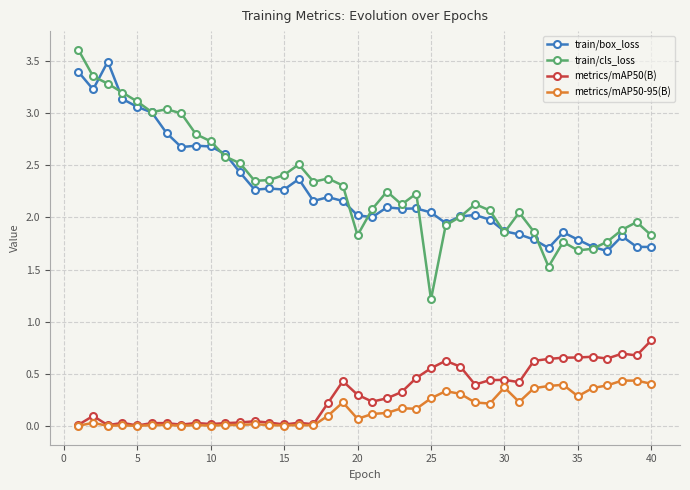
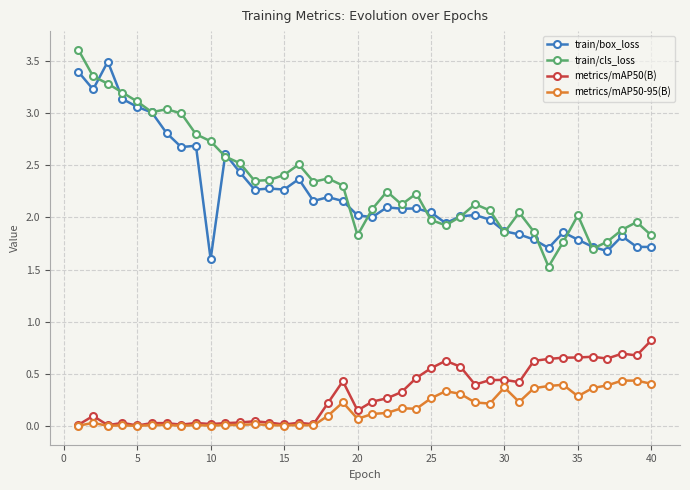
train/box_loss, 10: 2.68 -> 1.60
metrics/mAP50(B), 20: 0.30 -> 0.15
train/cls_loss, 25: 1.22 -> 1.98
train/cls_loss, 35: 1.68 -> 2.02
